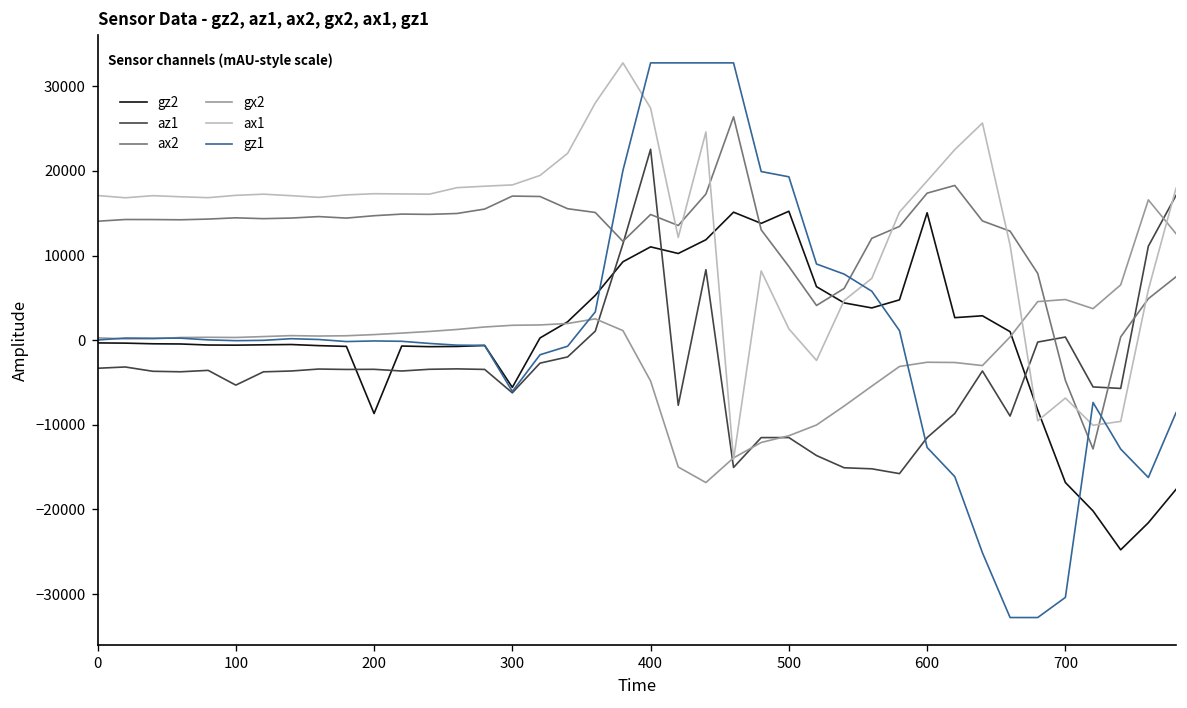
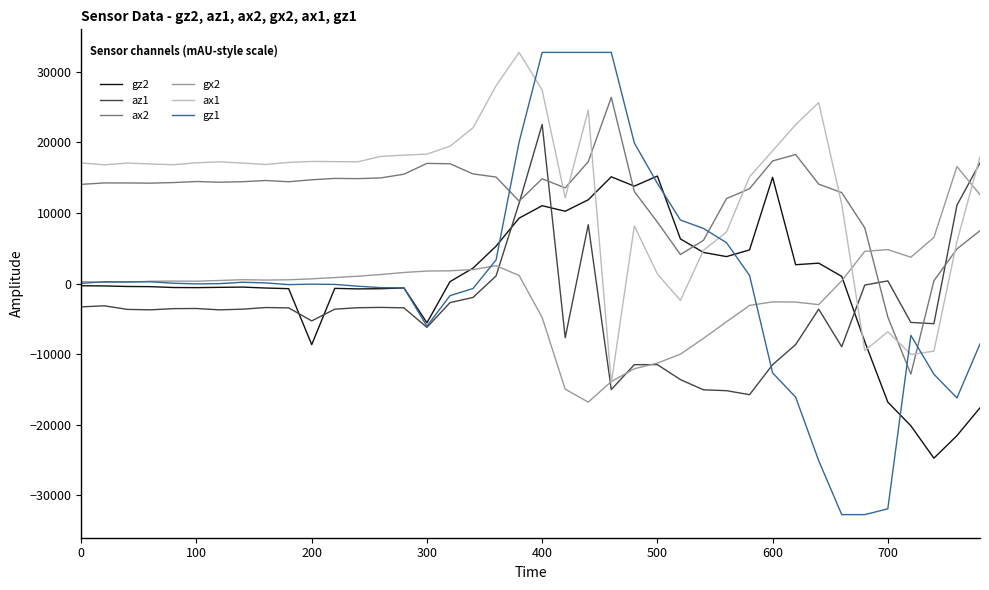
az1, 100: -5000 -> -4000
az1, 200: -3000 -> -5000
gz1, 500: 19000 -> 14000
gz1, 700: -30000 -> -32000
